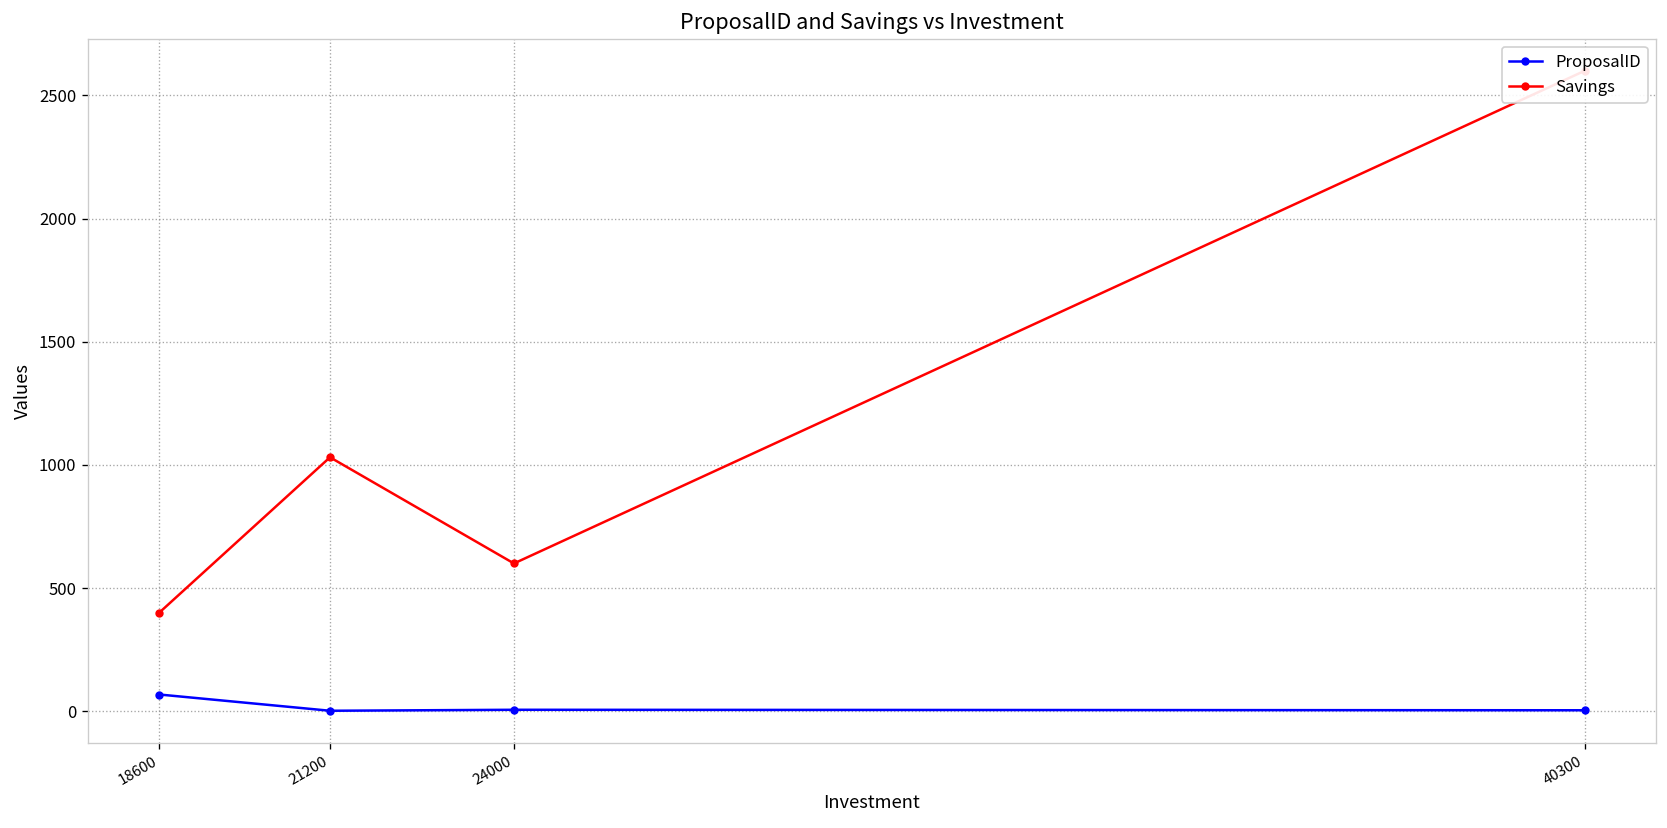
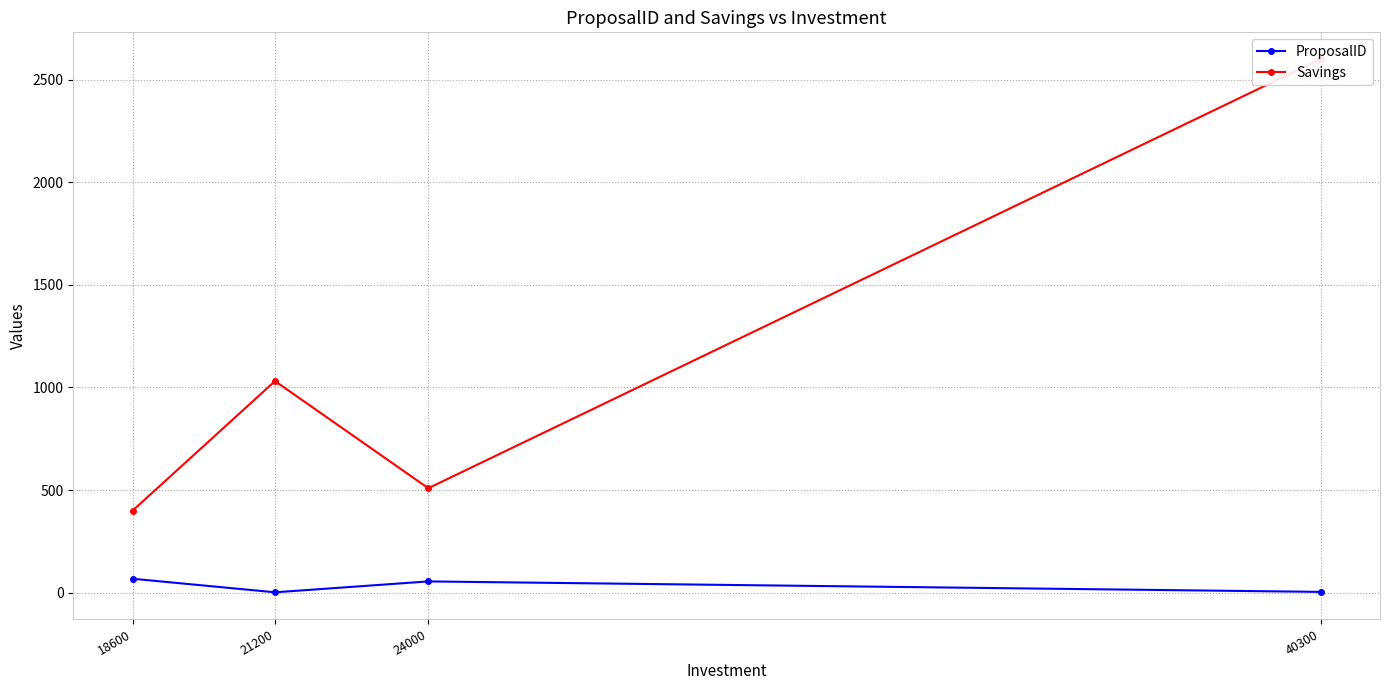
ProposalID, 24000: 10 -> 60
Savings, 24000: 600 -> 510
